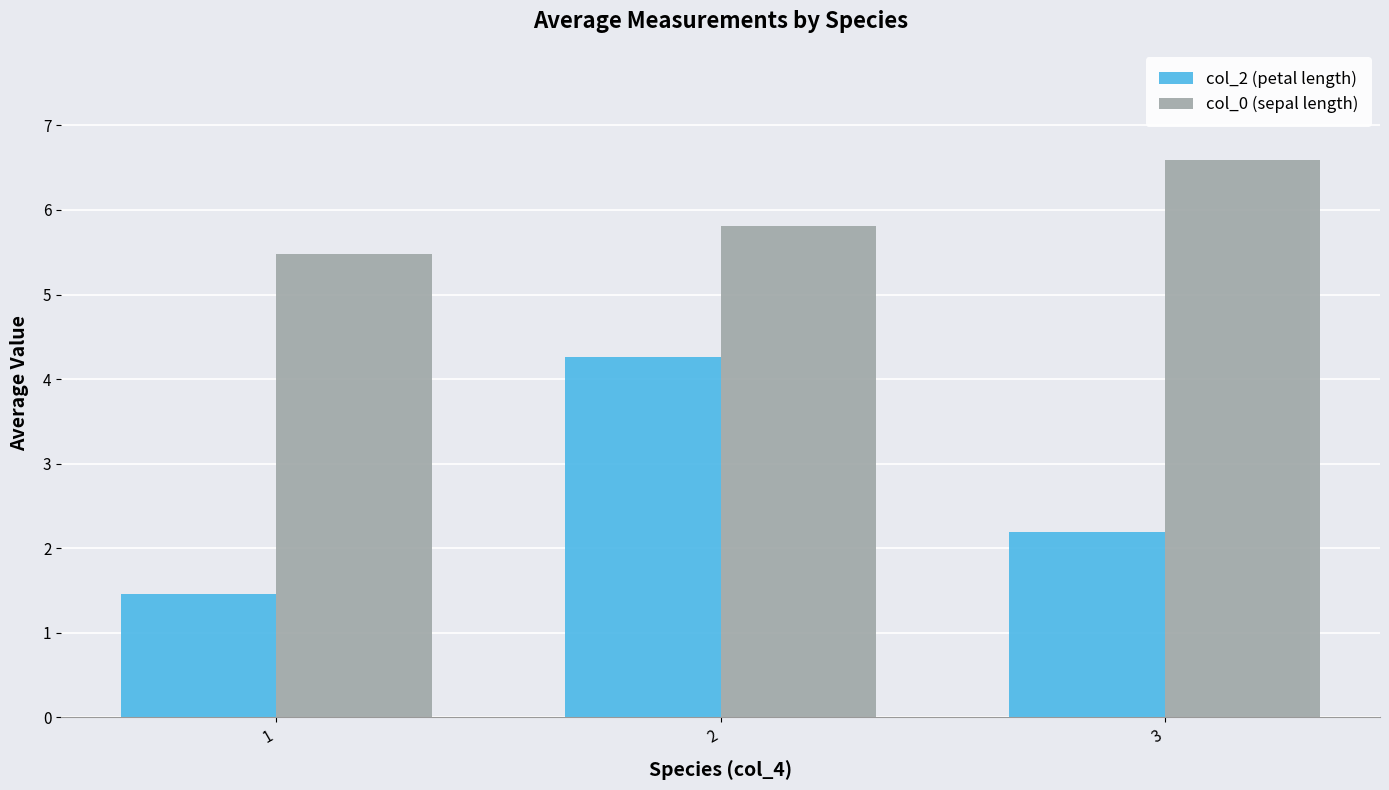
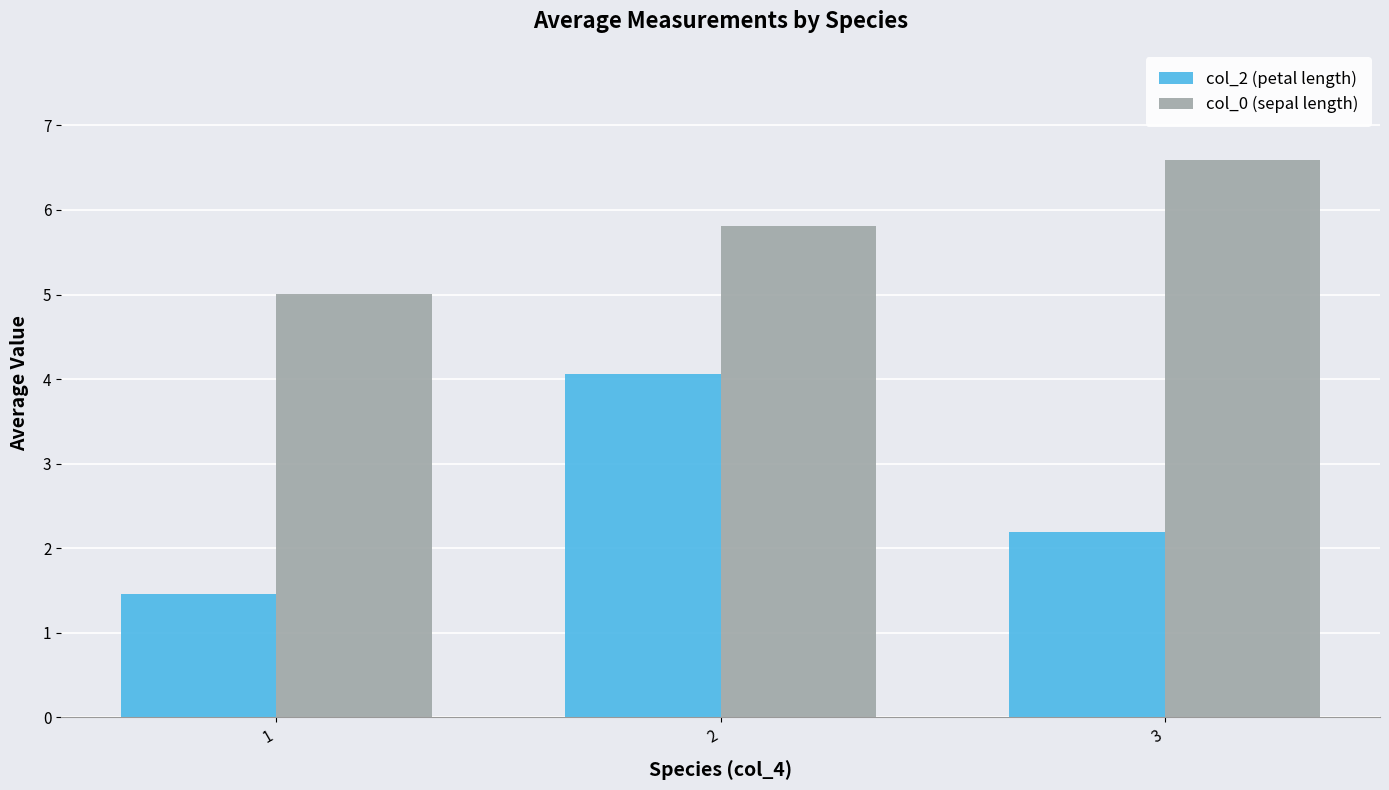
col_0 (sepal length), 1: 5.5 -> 5.0
col_2 (petal length), 2: 4.3 -> 4.1
